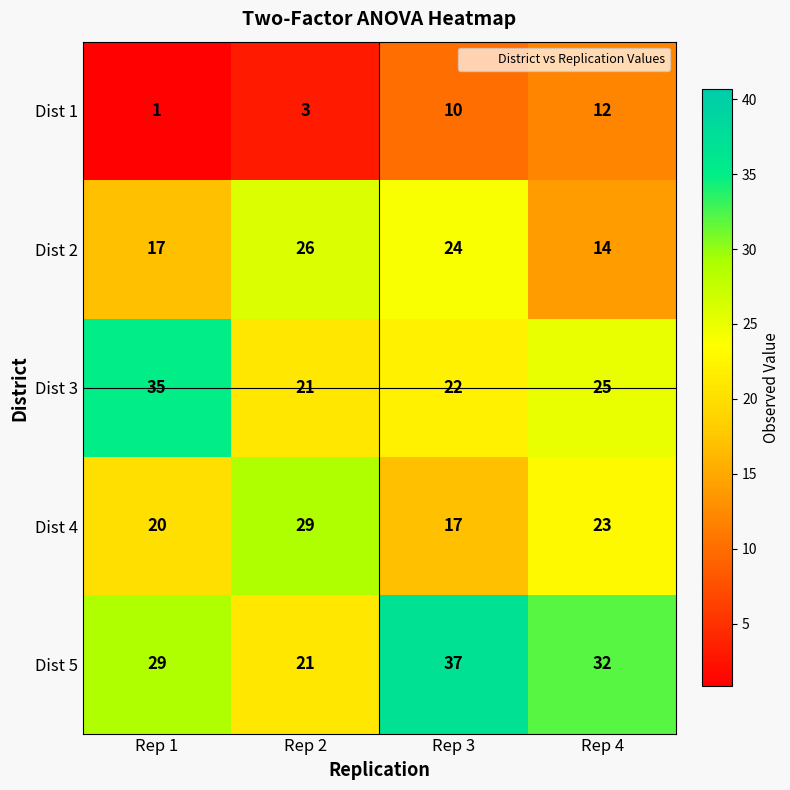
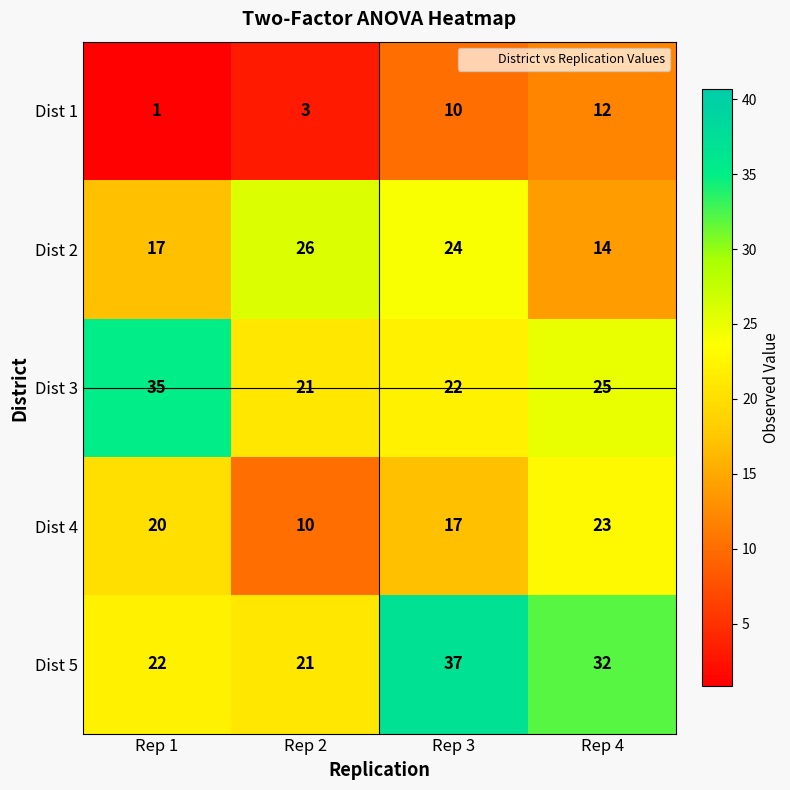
Dist 4, Rep 2: 29 -> 10
Dist 5, Rep 1: 29 -> 22
